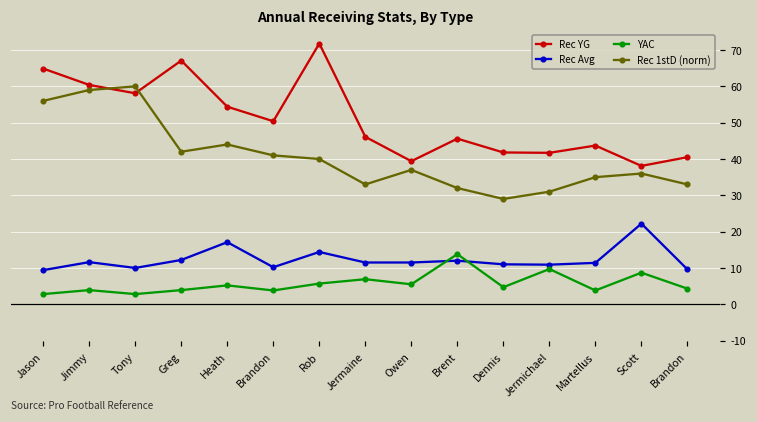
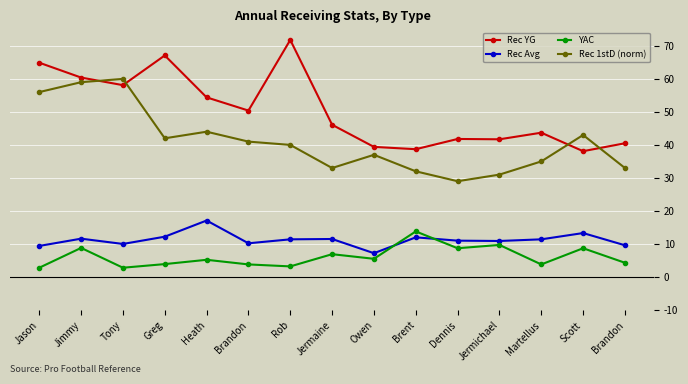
YAC, Jimmy: 4 -> 9
Rec Avg, Rob: 14 -> 11
YAC, Rob: 6 -> 3
Rec Avg, Owen: 12 -> 7
Rec YG, Brent: 46 -> 39
YAC, Dennis: 5 -> 9
Rec Avg, Scott: 22 -> 13
Rec 1stD (norm), Scott: 36 -> 43
